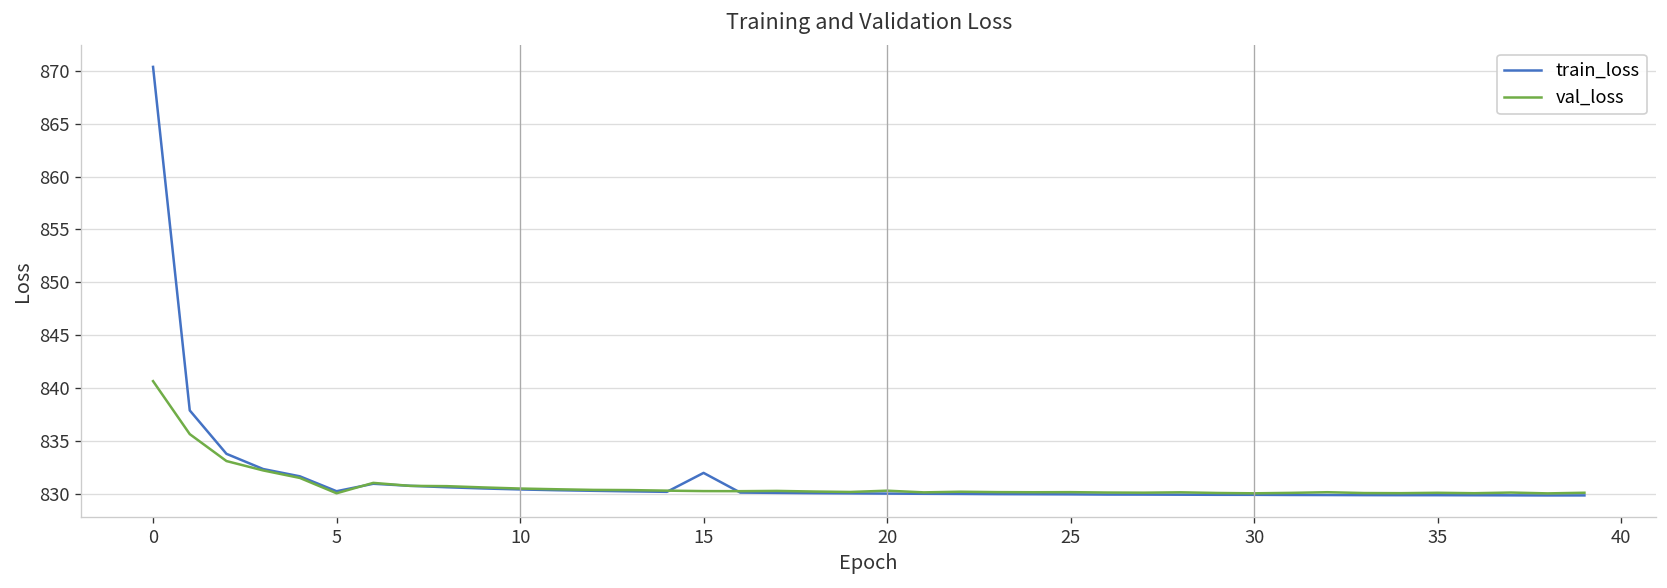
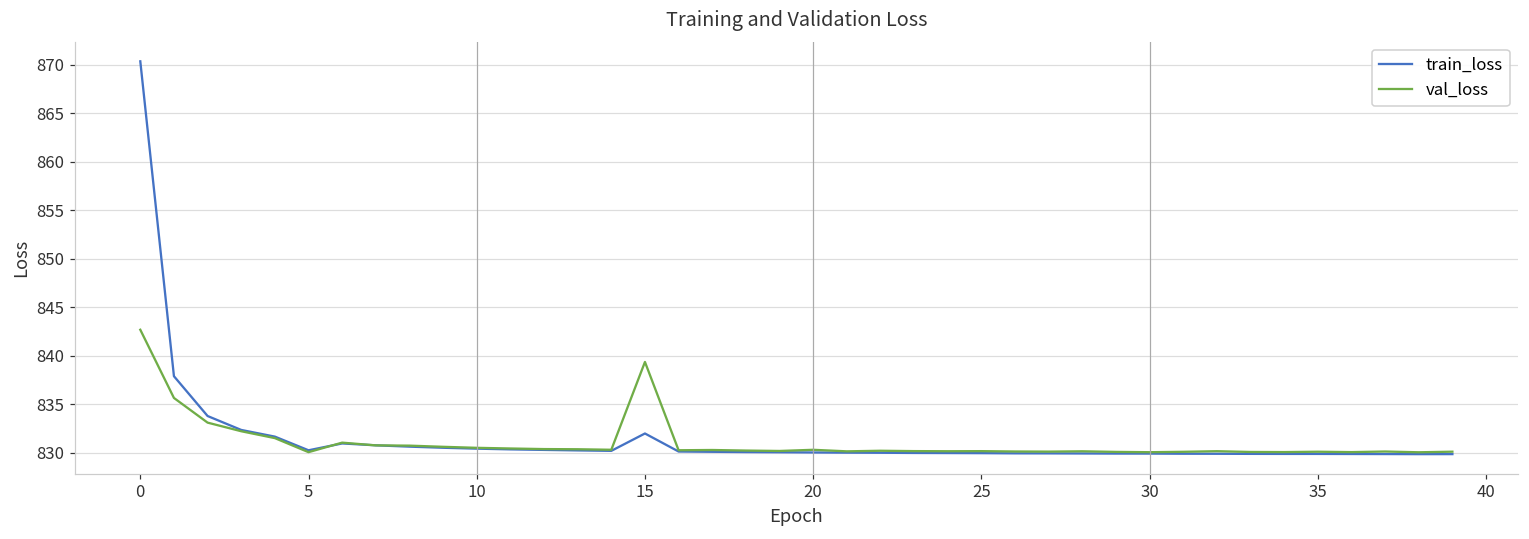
val_loss, 0: 841 -> 843
val_loss, 15: 830 -> 839
